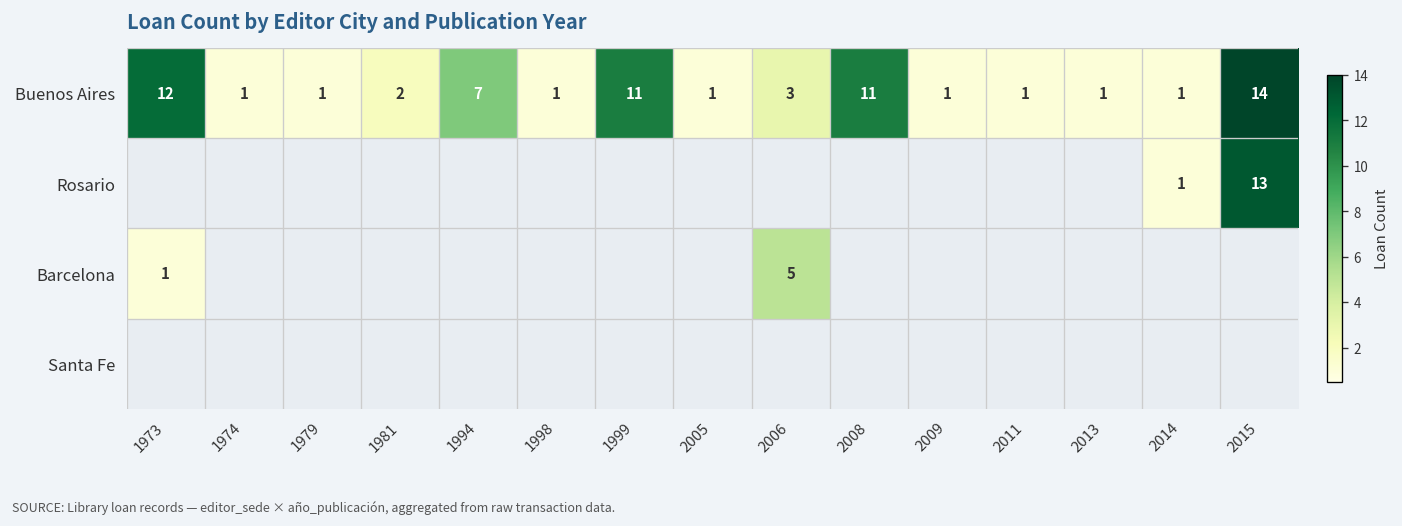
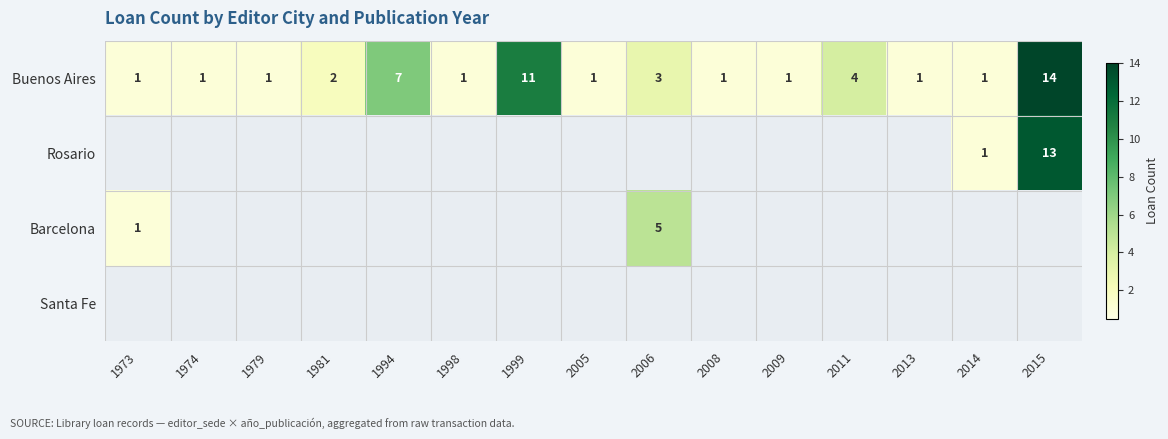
Buenos Aires, 1973: 12 -> 1
Buenos Aires, 2008: 11 -> 1
Buenos Aires, 2011: 1 -> 4
